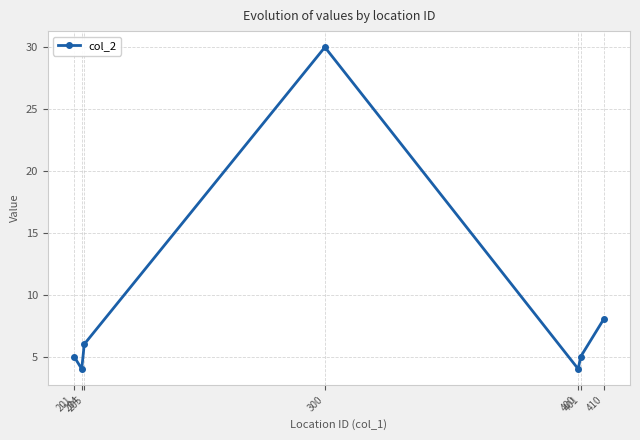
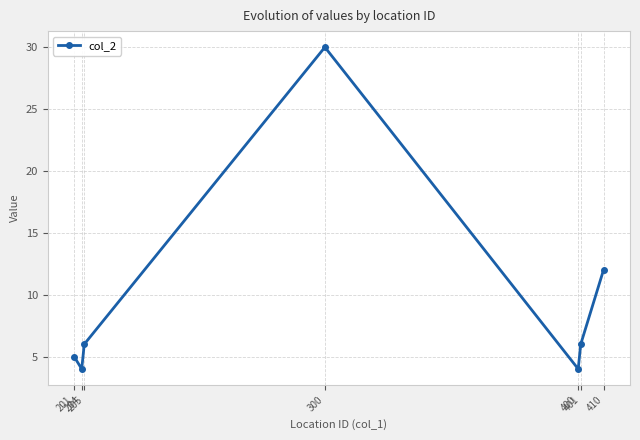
401: 5 -> 6
410: 8 -> 12
